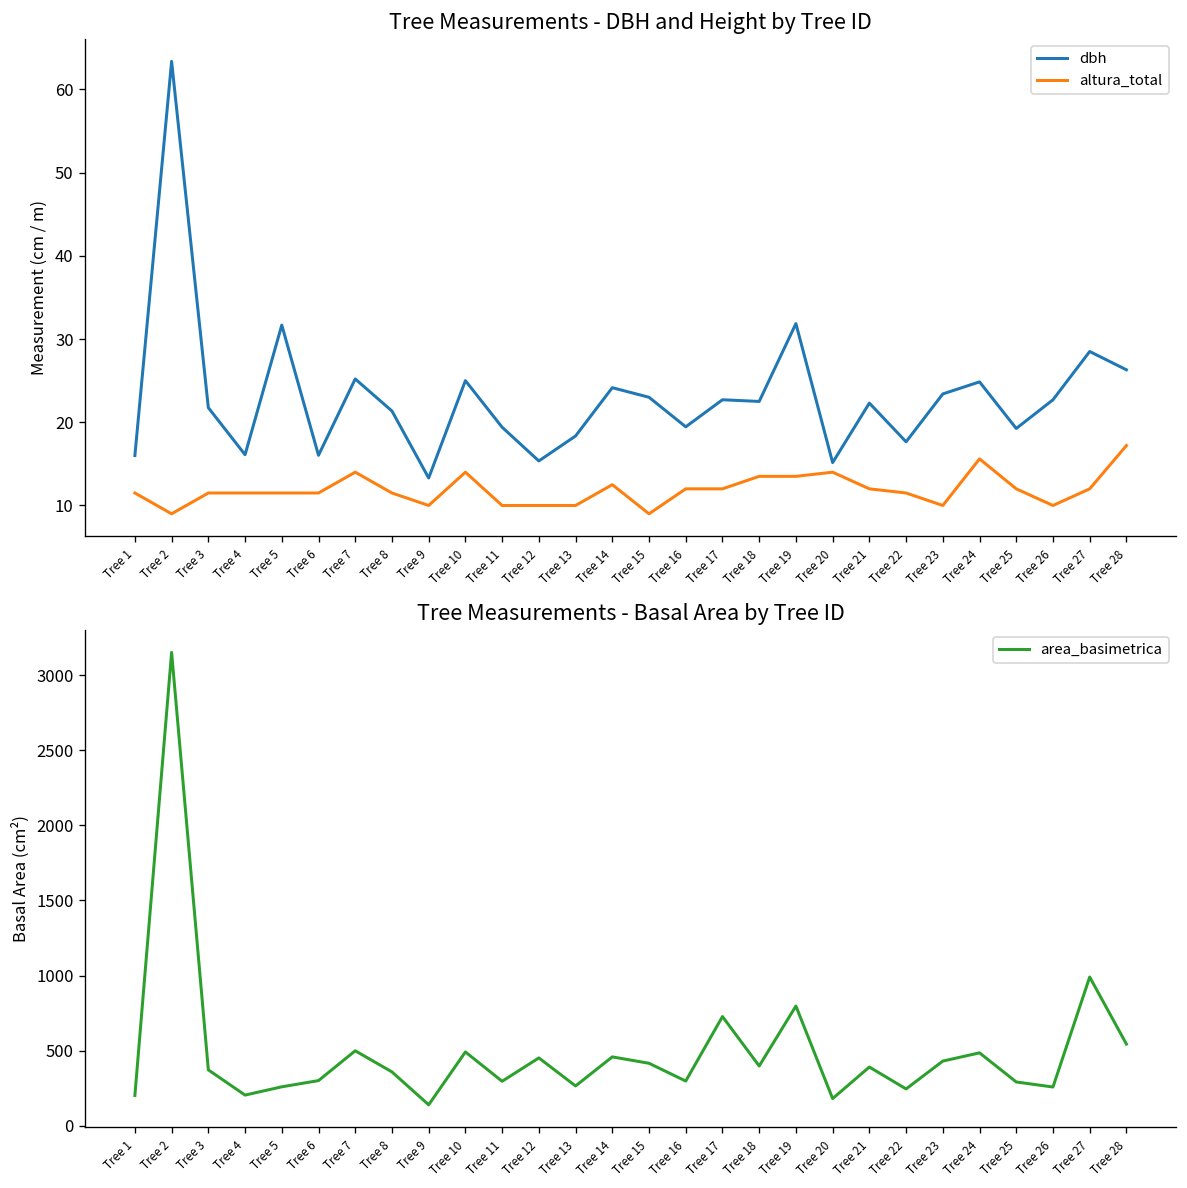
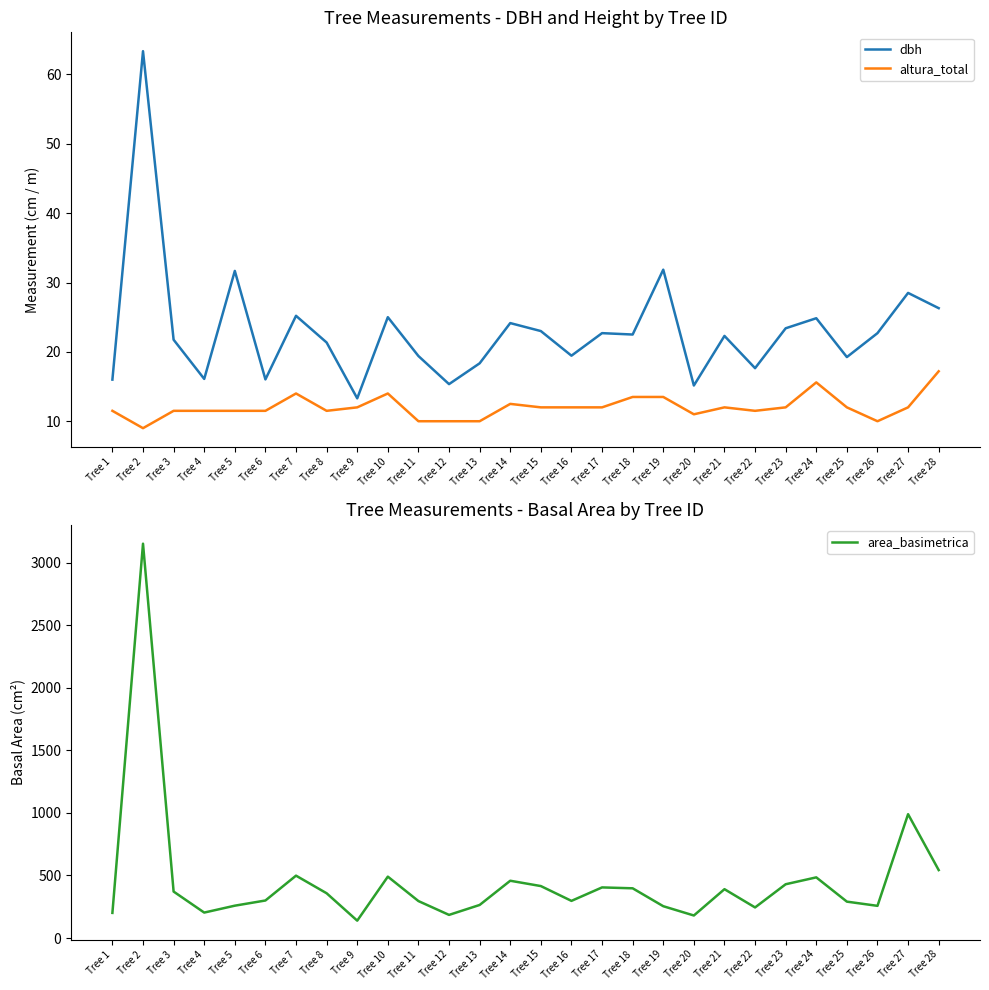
Tree Measurements - DBH and Height by Tree ID, altura_total, Tree 9: 10 -> 12
Tree Measurements - DBH and Height by Tree ID, altura_total, Tree 15: 9 -> 12
Tree Measurements - DBH and Height by Tree ID, altura_total, Tree 20: 14 -> 11
Tree Measurements - DBH and Height by Tree ID, altura_total, Tree 23: 10 -> 12
Tree Measurements - Basal Area by Tree ID, Tree 12: 450 -> 190
Tree Measurements - Basal Area by Tree ID, Tree 17: 730 -> 400
Tree Measurements - Basal Area by Tree ID, Tree 19: 800 -> 250
